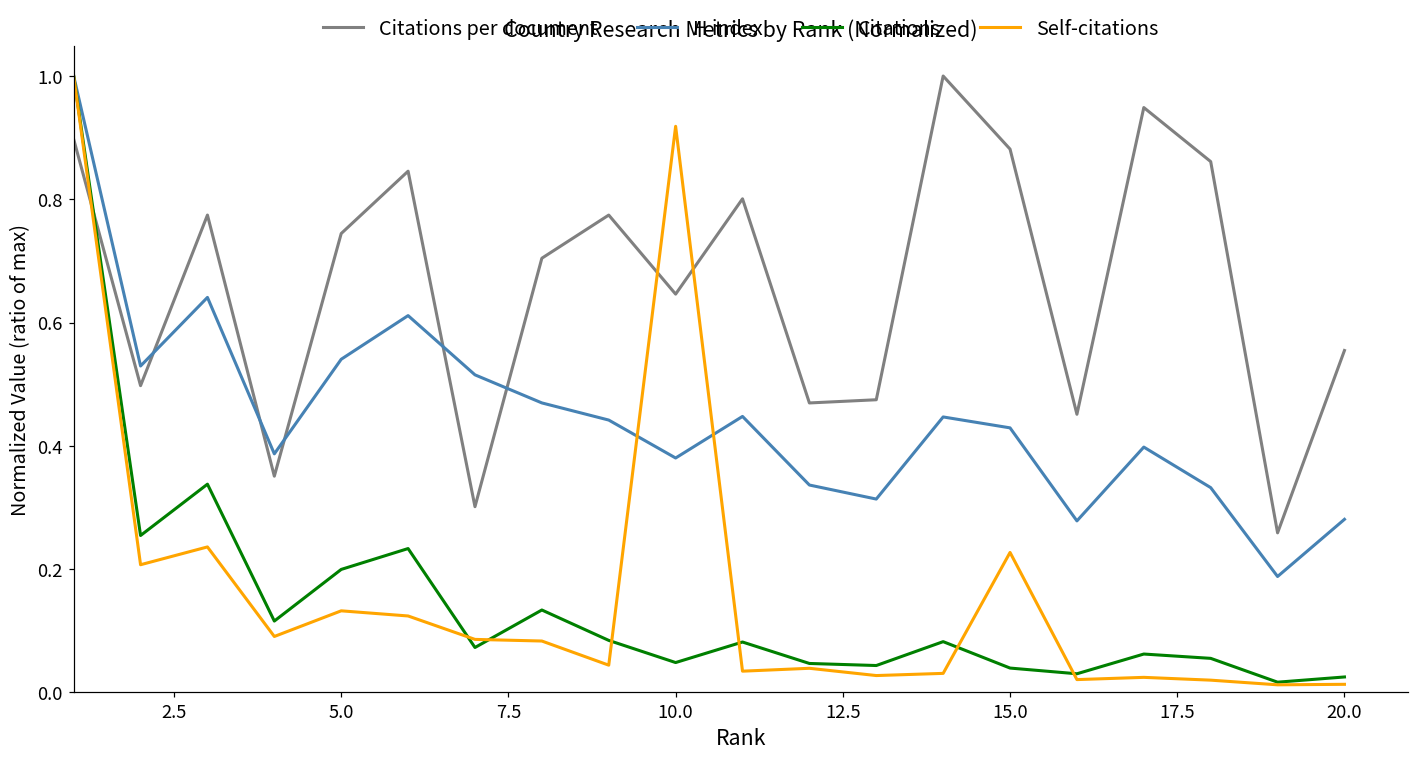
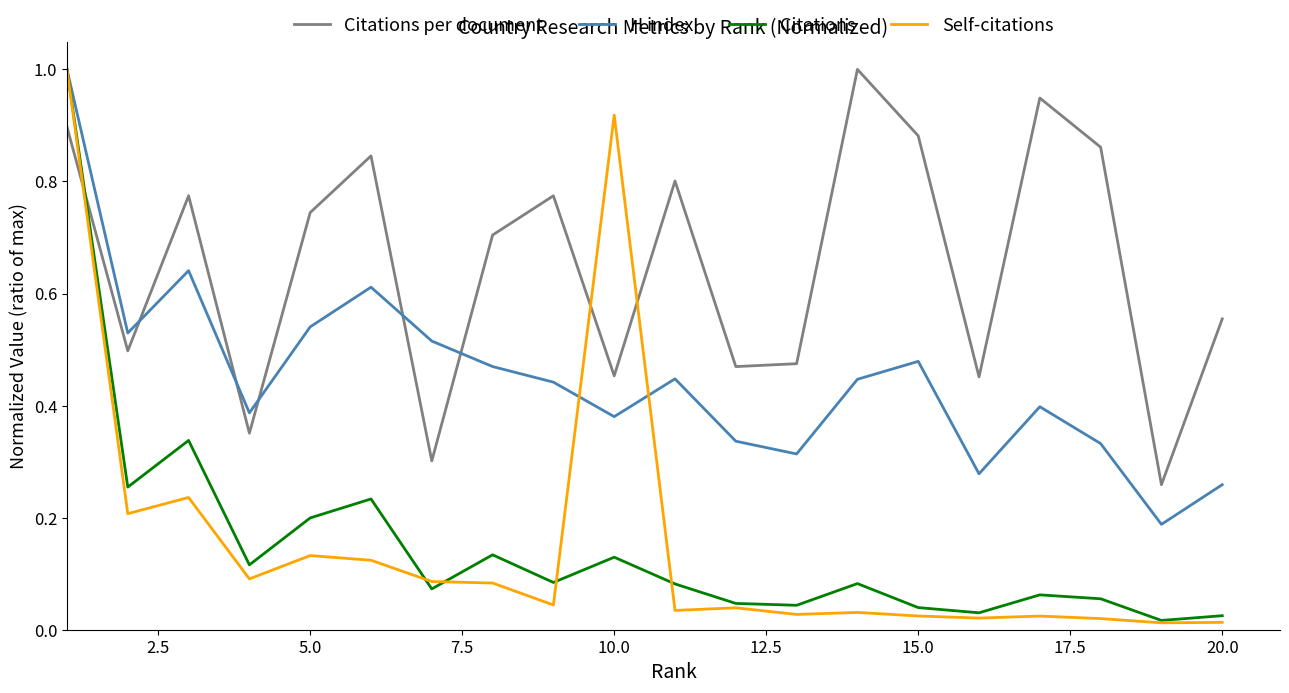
Citations per document, 10.0: 0.65 -> 0.45
Citations, 10.0: 0.05 -> 0.13
H index, 15.0: 0.43 -> 0.48
Self-citations, 15.0: 0.23 -> 0.02
H index, 20.0: 0.28 -> 0.26
